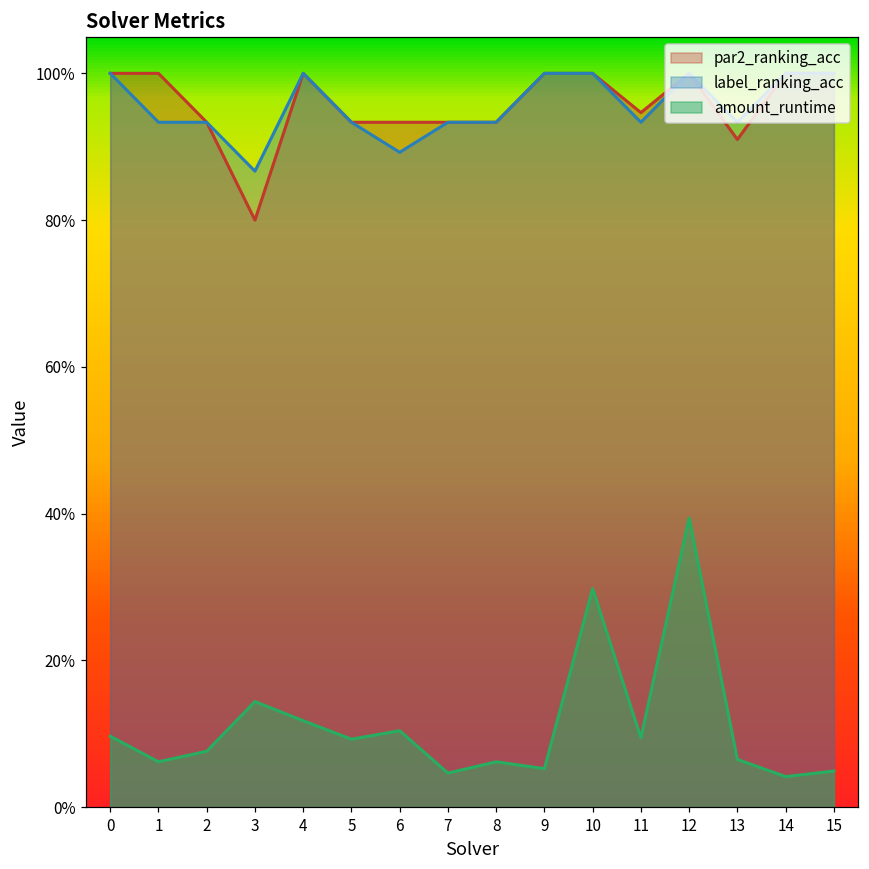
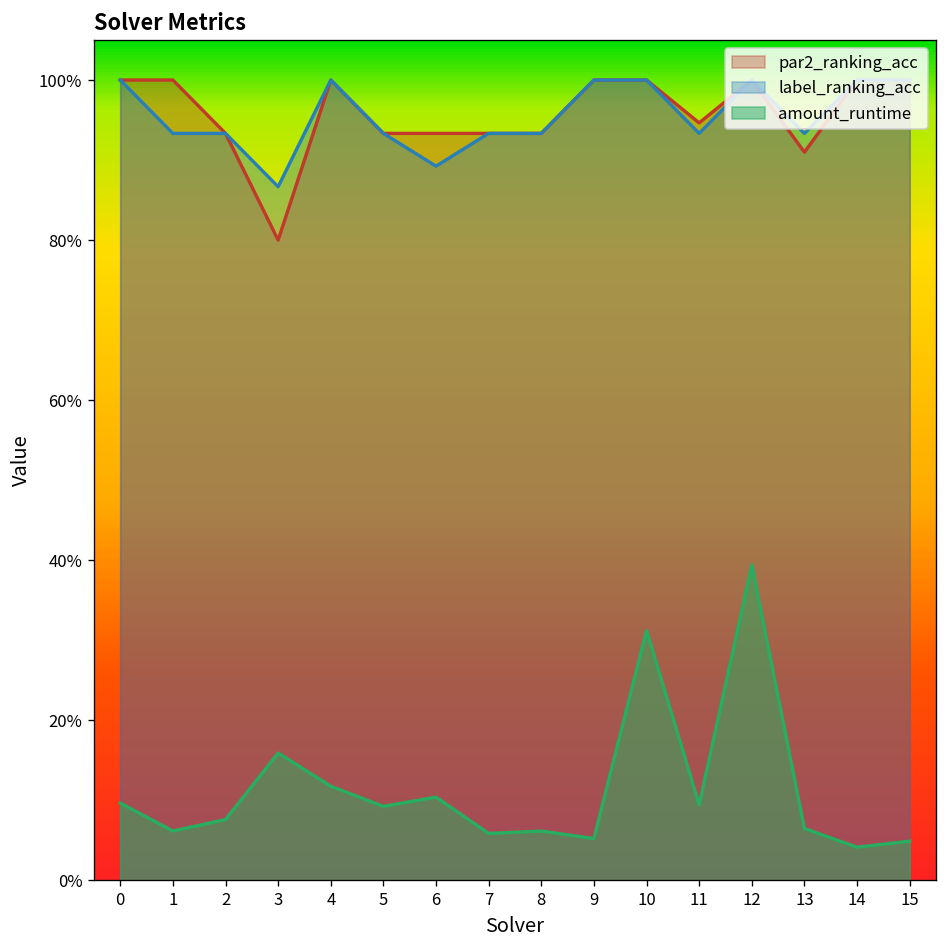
amount_runtime, 3: 14% -> 16%
amount_runtime, 7: 5% -> 6%
amount_runtime, 10: 30% -> 31%
